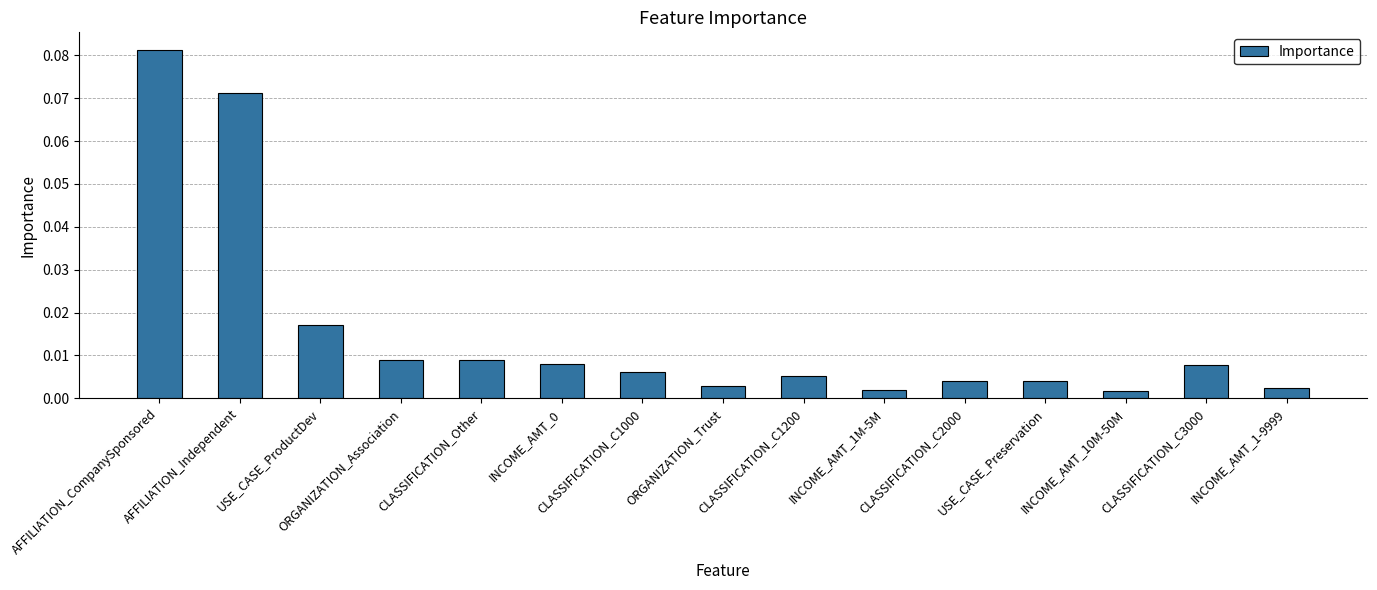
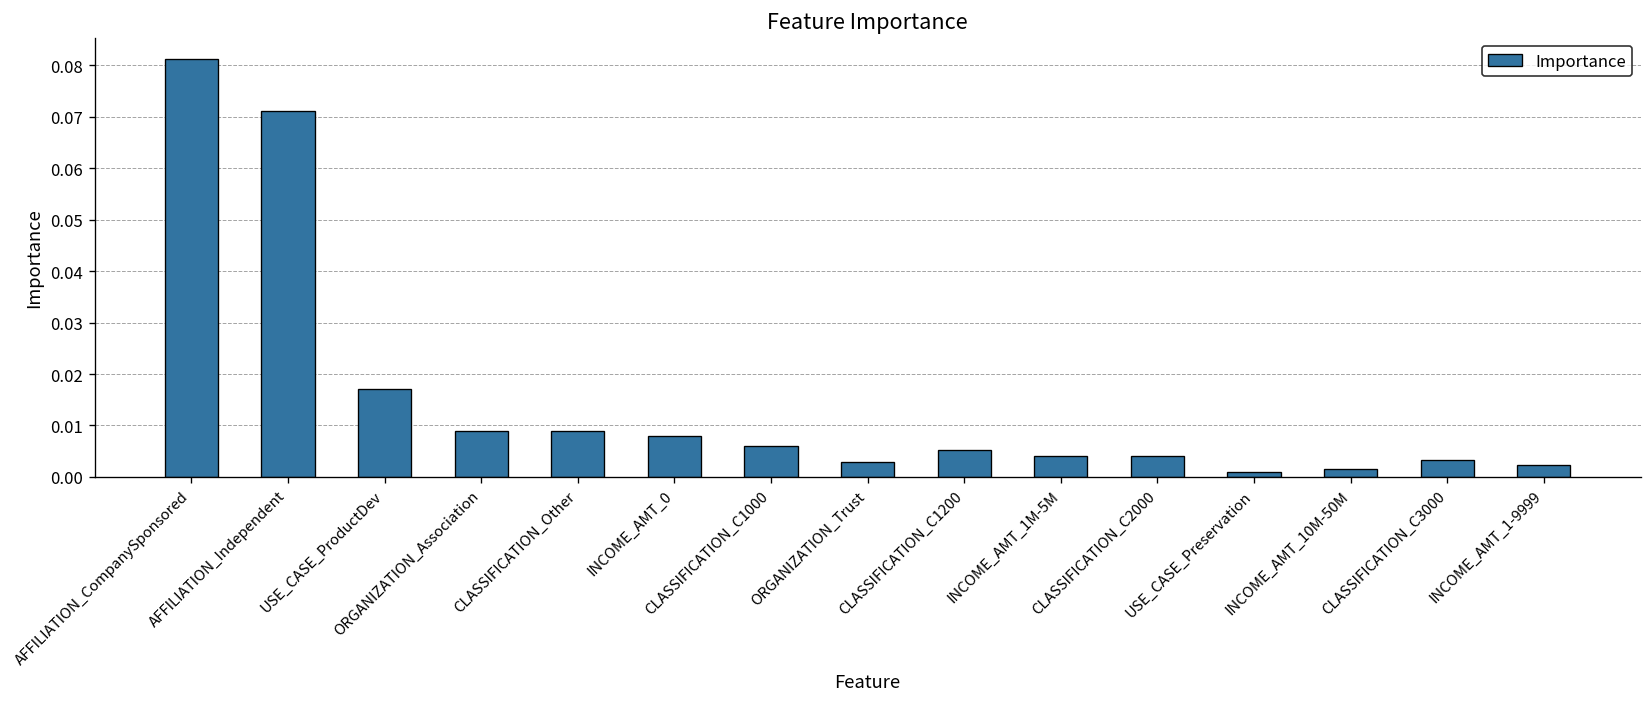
INCOME_AMT_1M-5M: 0.002 -> 0.004
USE_CASE_Preservation: 0.004 -> 0.001
CLASSIFICATION_C3000: 0.008 -> 0.003
